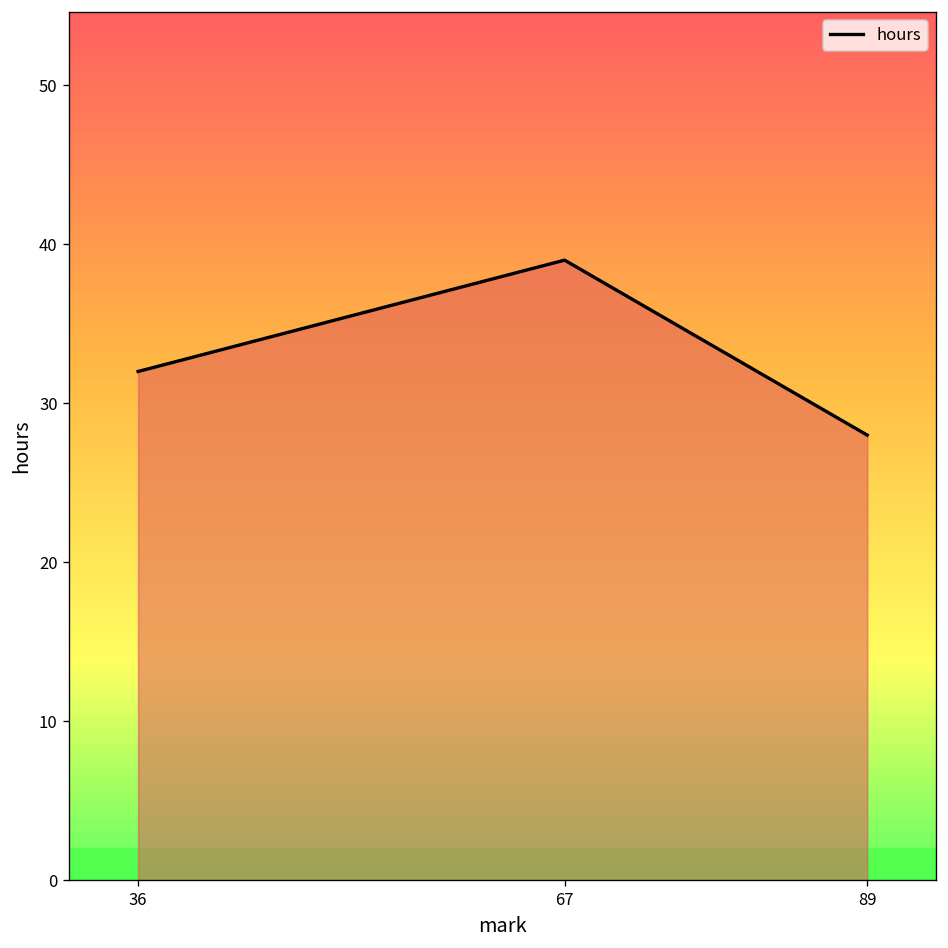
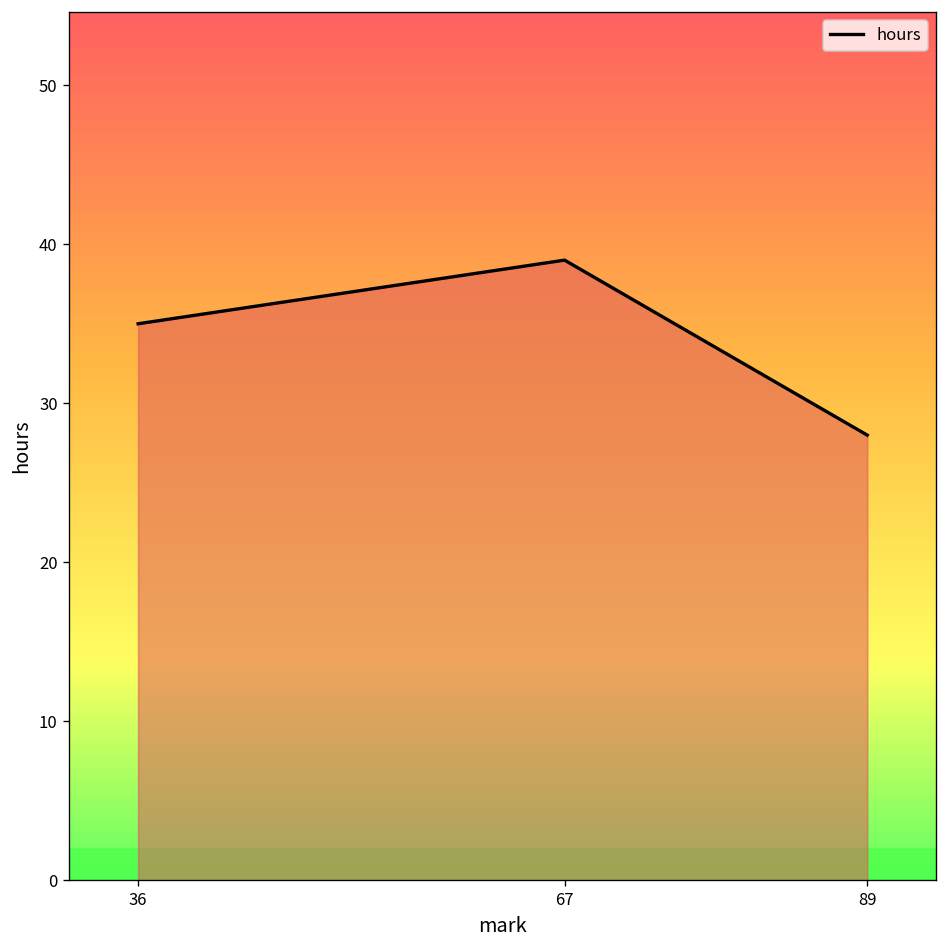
36: 32 -> 35
